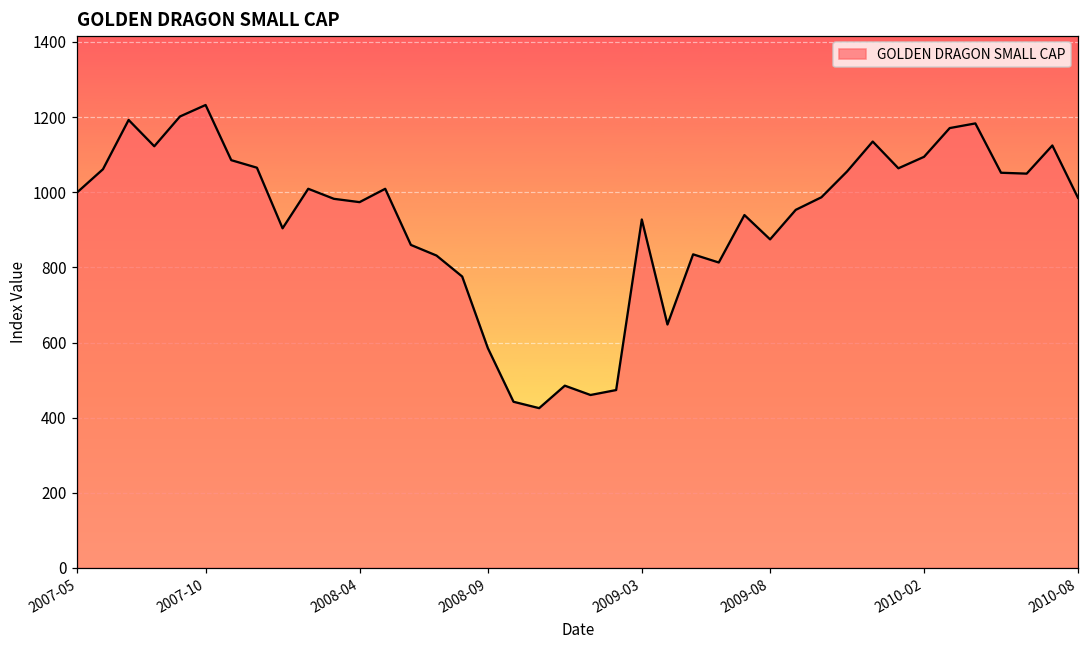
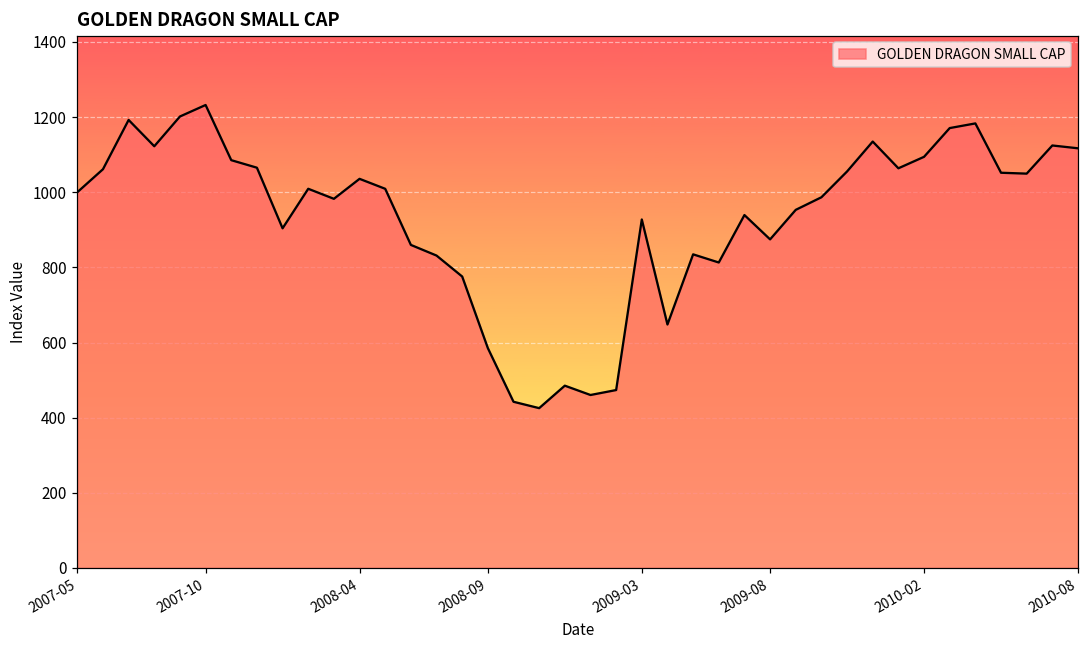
2008-04: 970 -> 1040
2010-08: 990 -> 1120
